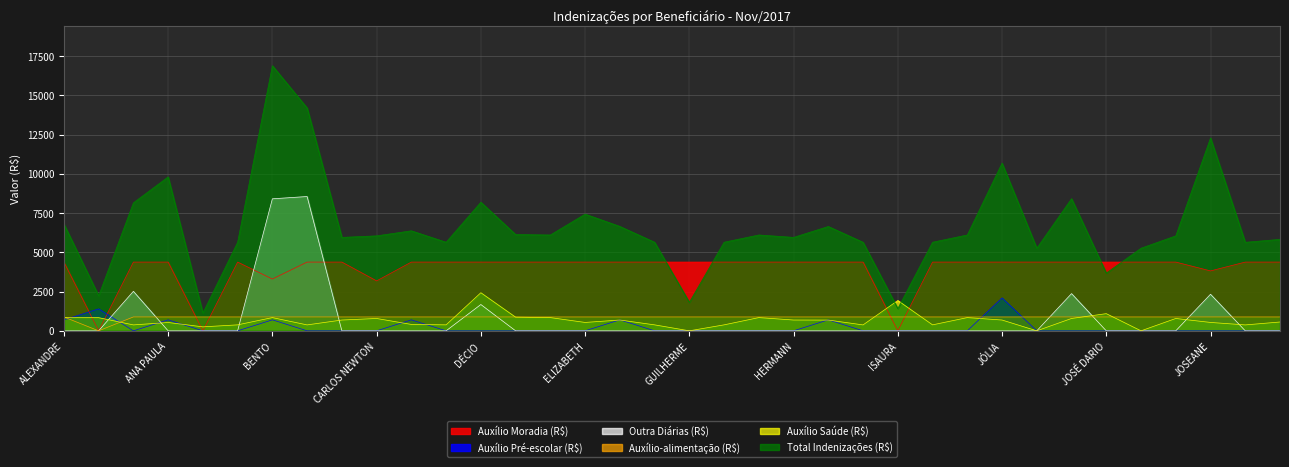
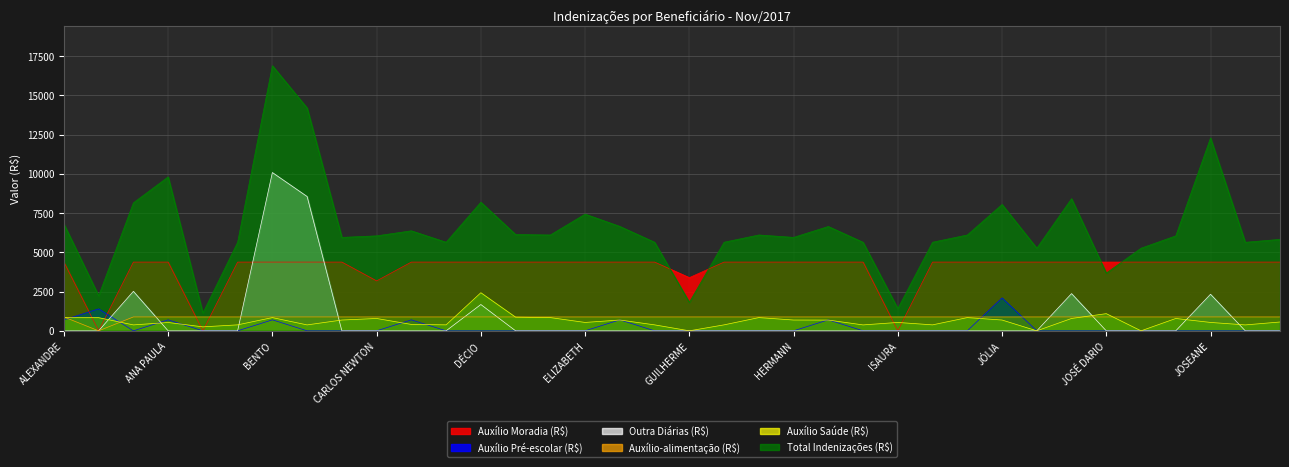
Auxílio Moradia (R$), BENTO: 3300 -> 4400
Outra Diárias (R$), BENTO: 8400 -> 10100
Auxílio Moradia (R$), GUILHERME: 4400 -> 3400
Auxílio Saúde (R$), ISAURA: 1900 -> 500
Total Indenizações (R$), JÓLIA: 10700 -> 8000
Auxílio Moradia (R$), JOSEANE: 3800 -> 4400
